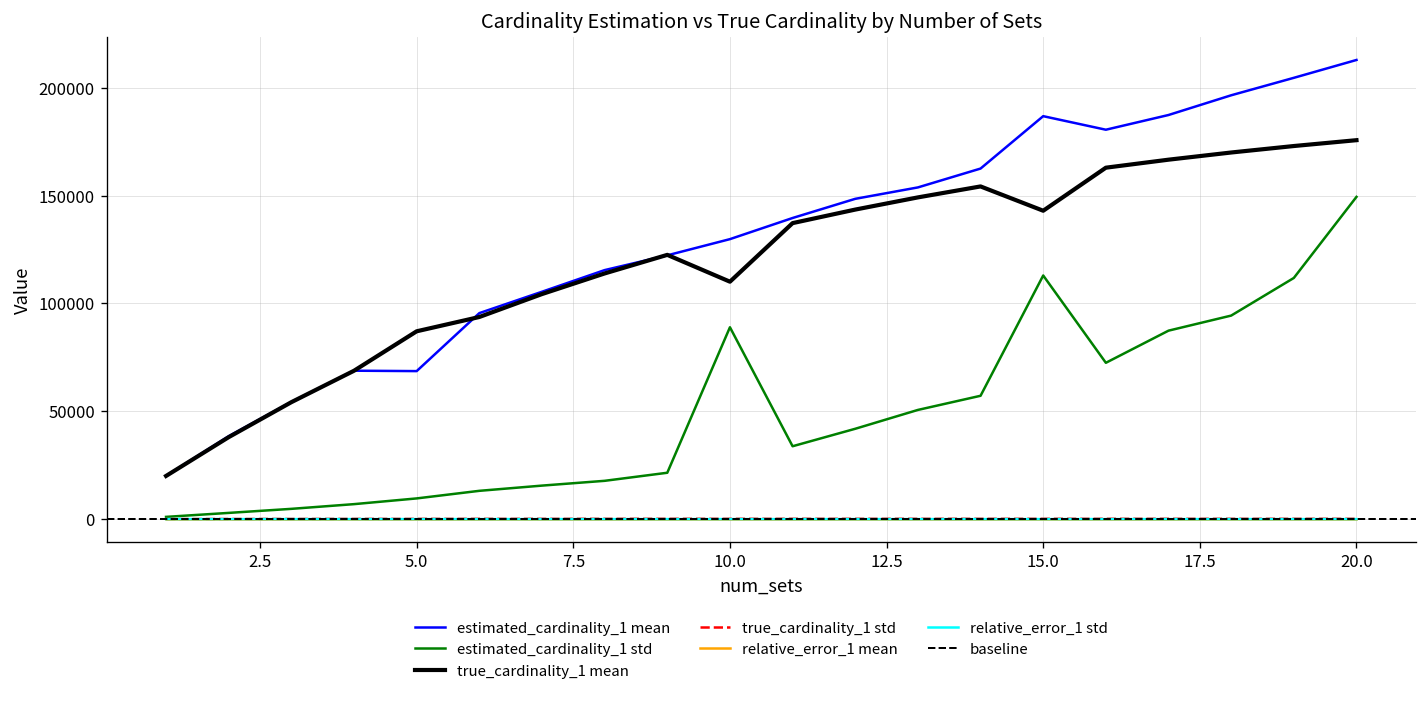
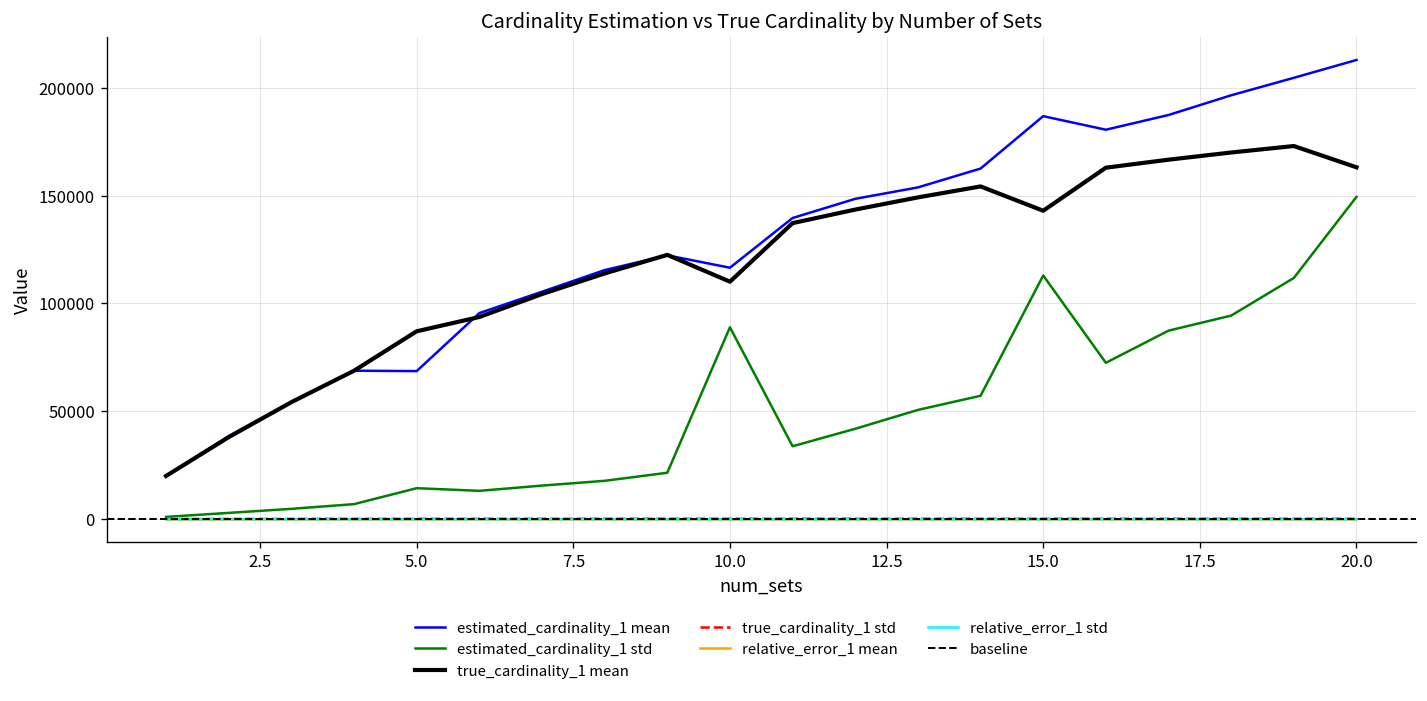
estimated_cardinality_1 std, 5.0: 10000 -> 14000
estimated_cardinality_1 mean, 10.0: 130000 -> 117000
true_cardinality_1 mean, 20.0: 176000 -> 163000
